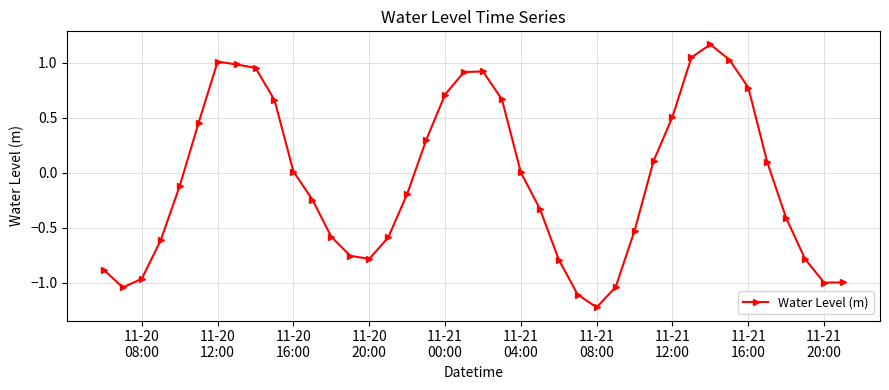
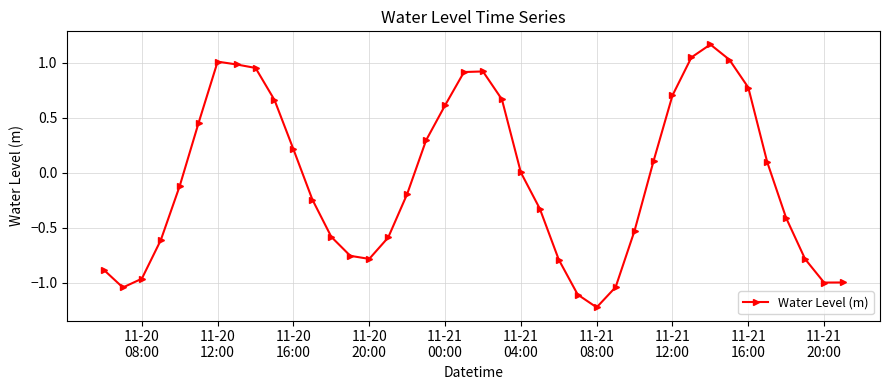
11-20 16:00: 0.01 -> 0.21
11-21 00:00: 0.71 -> 0.61
11-21 12:00: 0.51 -> 0.70
